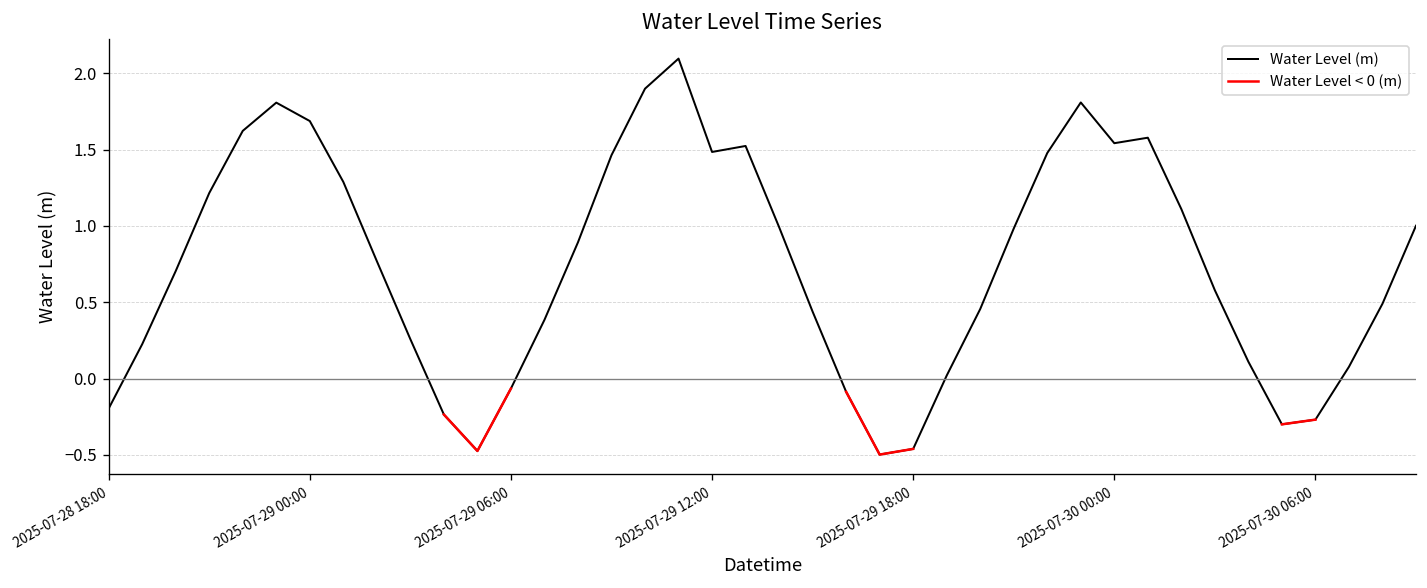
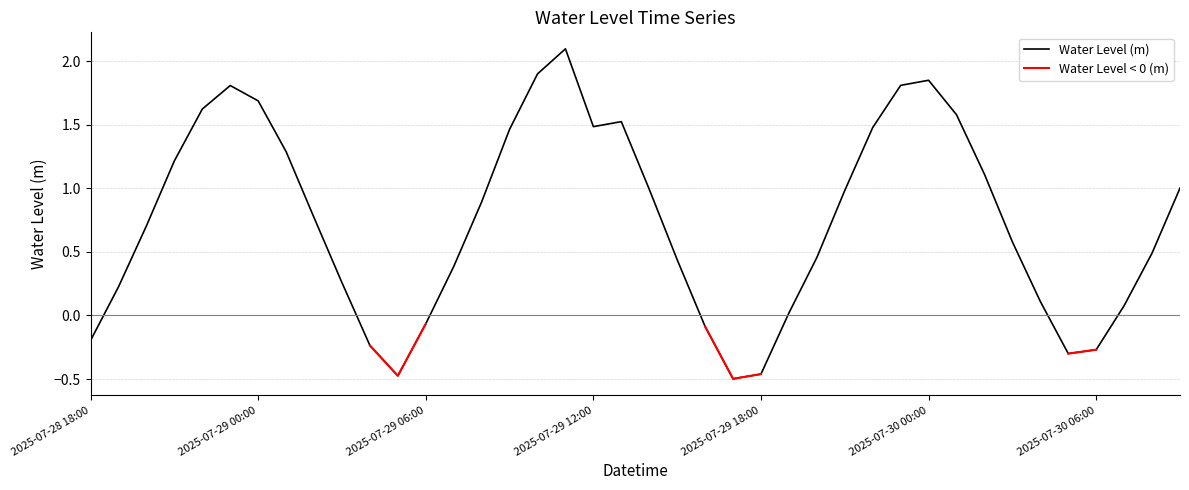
Water Level (m), 2025-07-30 00:00: 1.54 -> 1.85
